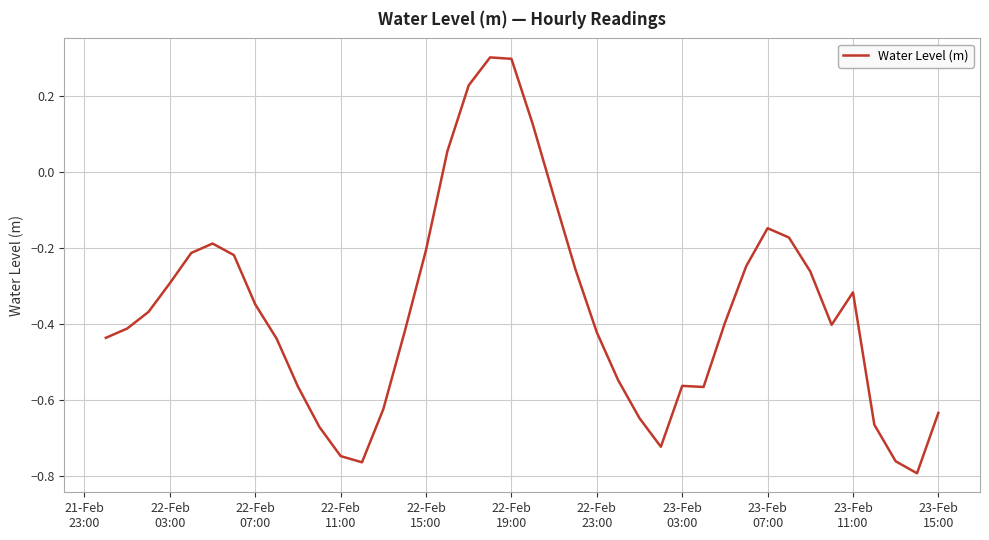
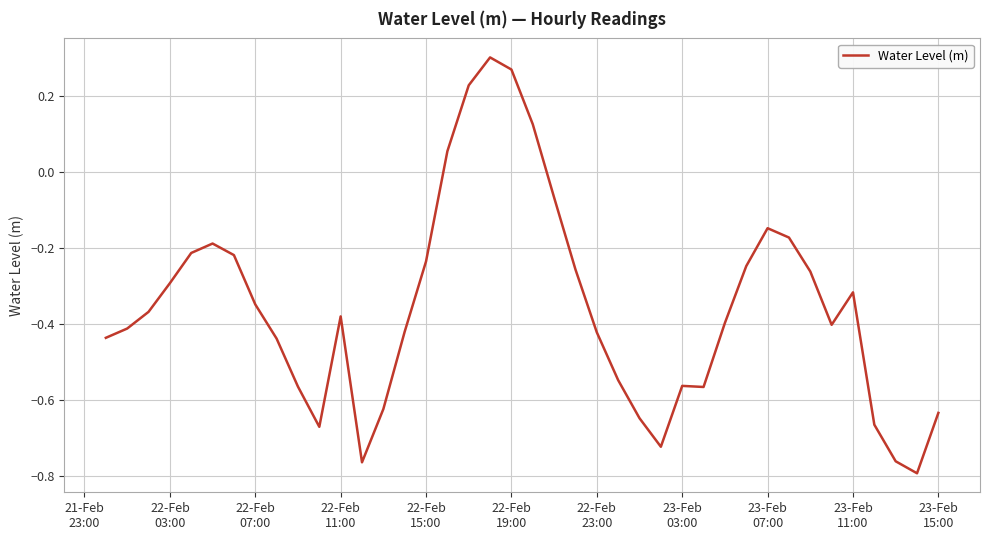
22-Feb 11:00: -0.75 -> -0.38
22-Feb 15:00: -0.20 -> -0.23
22-Feb 19:00: 0.30 -> 0.27
